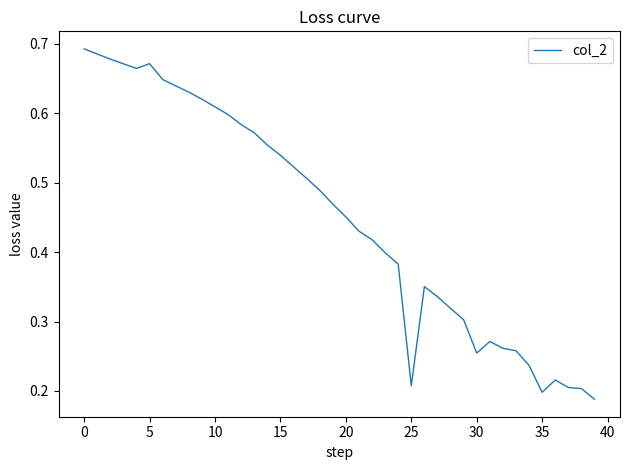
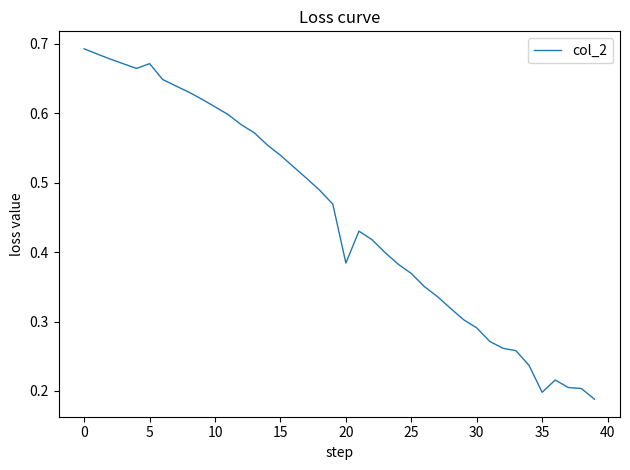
20: 0.45 -> 0.38
25: 0.21 -> 0.37
30: 0.25 -> 0.29
